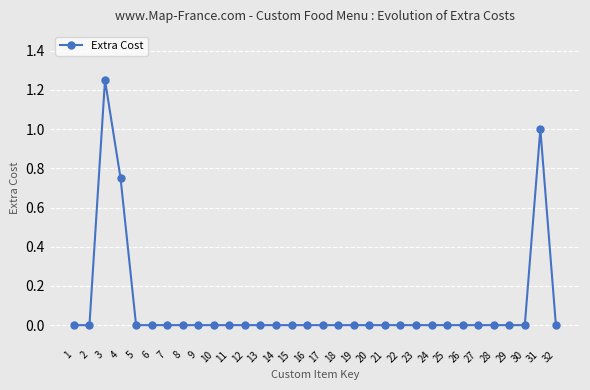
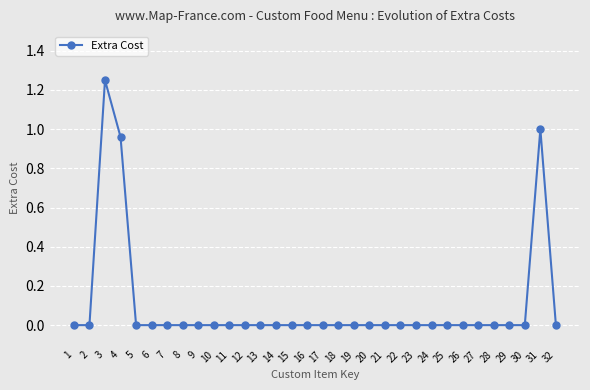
4: 0.75 -> 0.96
